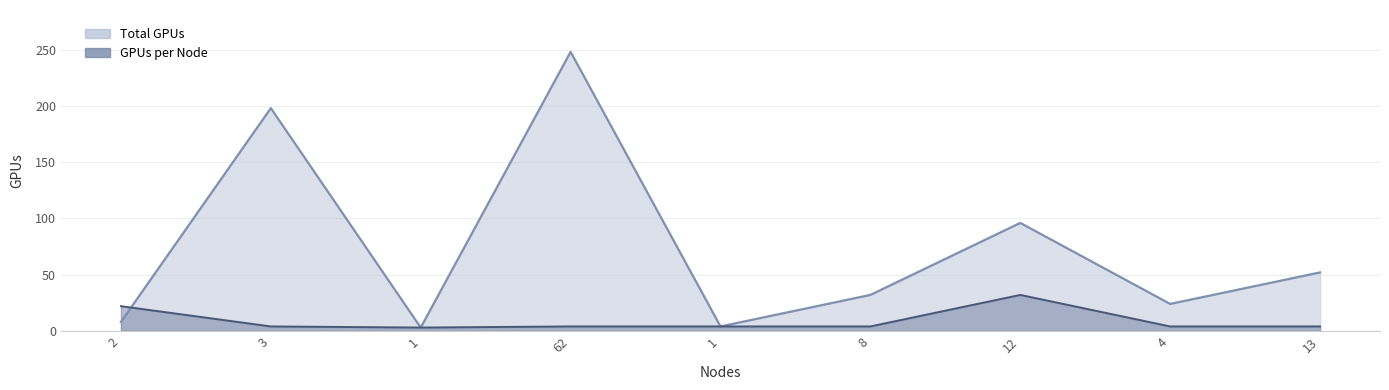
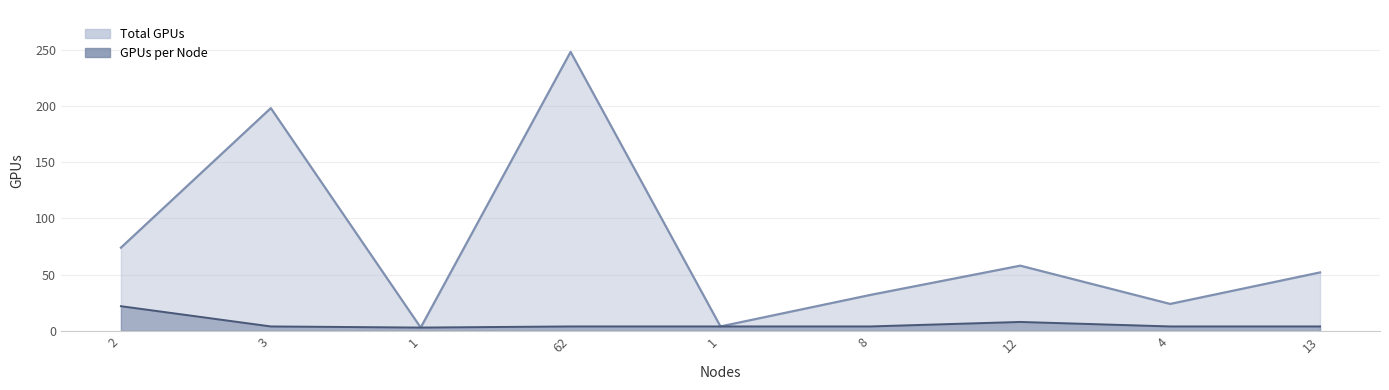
Total GPUs, 2: 8 -> 74
Total GPUs, 12: 96 -> 58
GPUs per Node, 12: 32 -> 8
